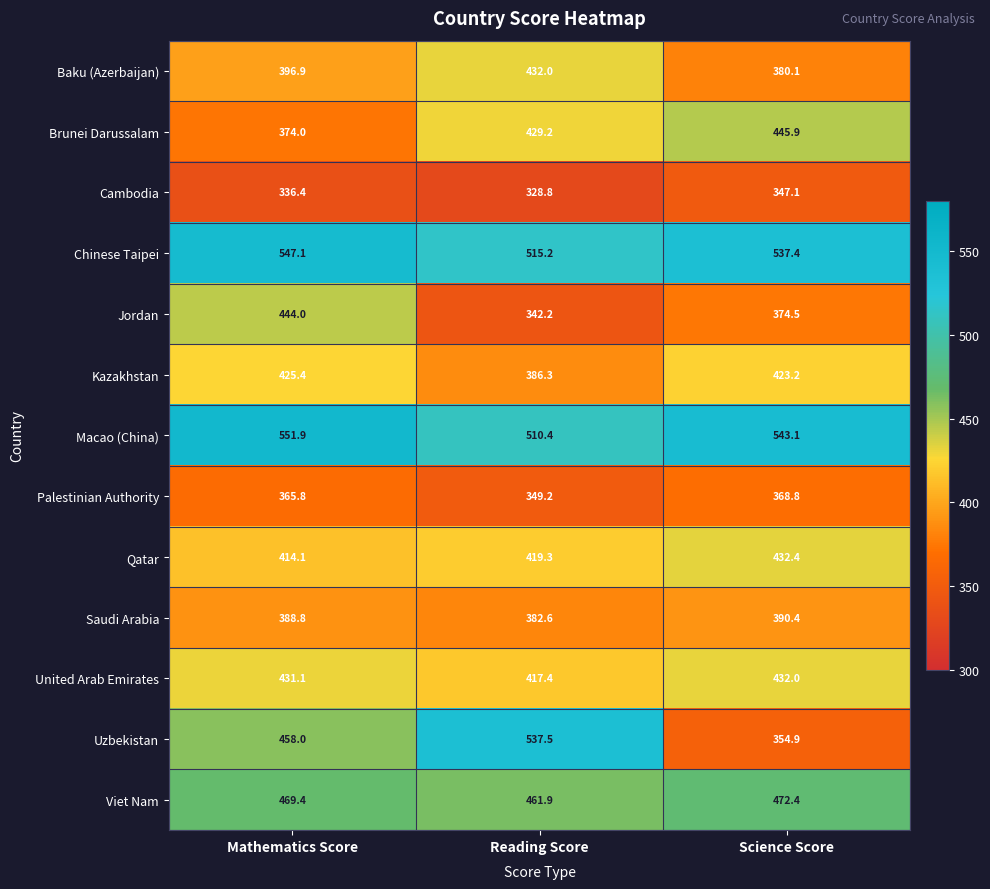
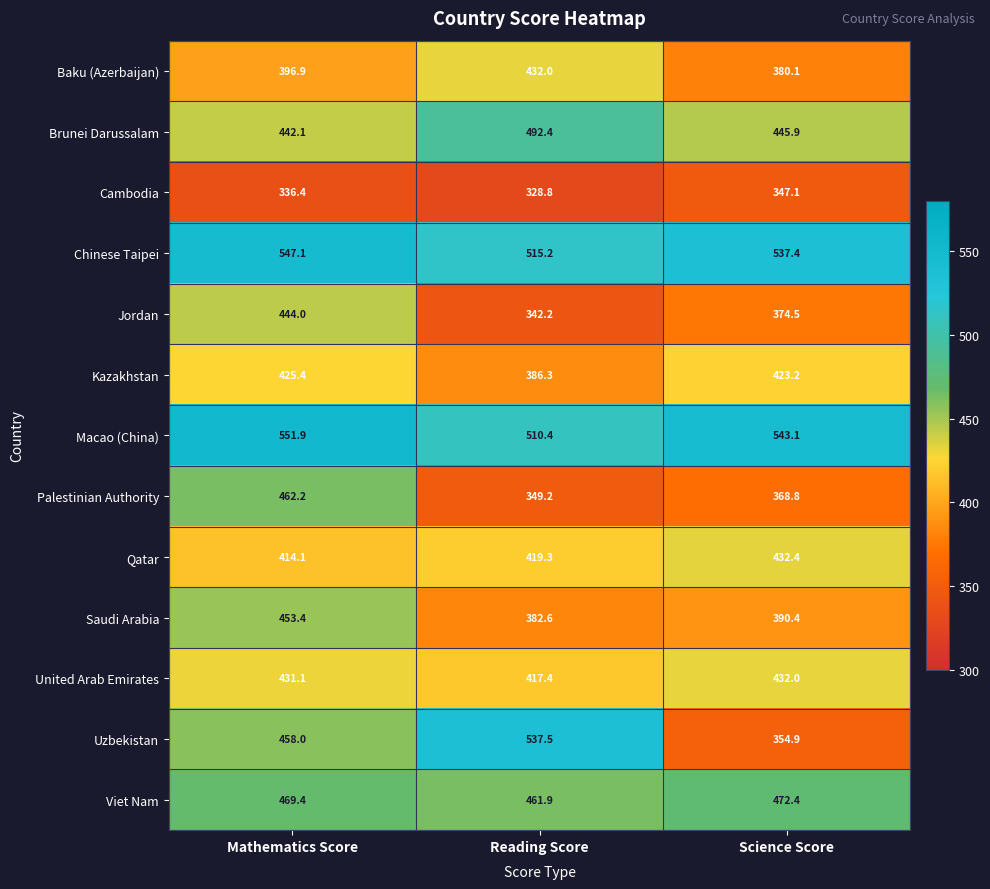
Brunei Darussalam, Mathematics Score: 374.0 -> 442.1
Brunei Darussalam, Reading Score: 429.2 -> 492.4
Palestinian Authority, Mathematics Score: 365.8 -> 462.2
Saudi Arabia, Mathematics Score: 388.8 -> 453.4
